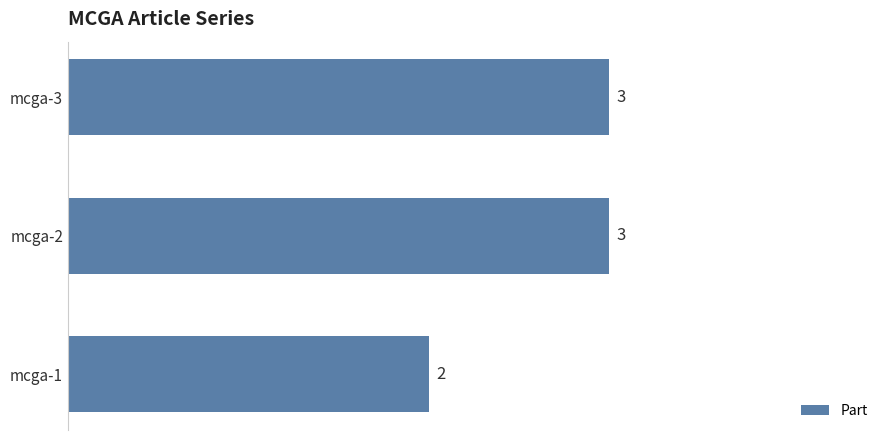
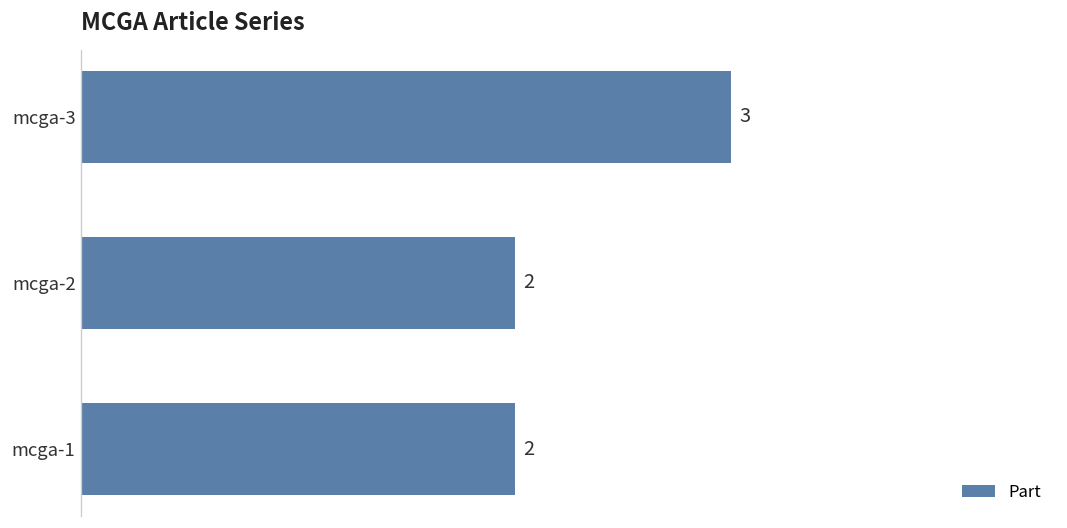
mcga-2: 3 -> 2
